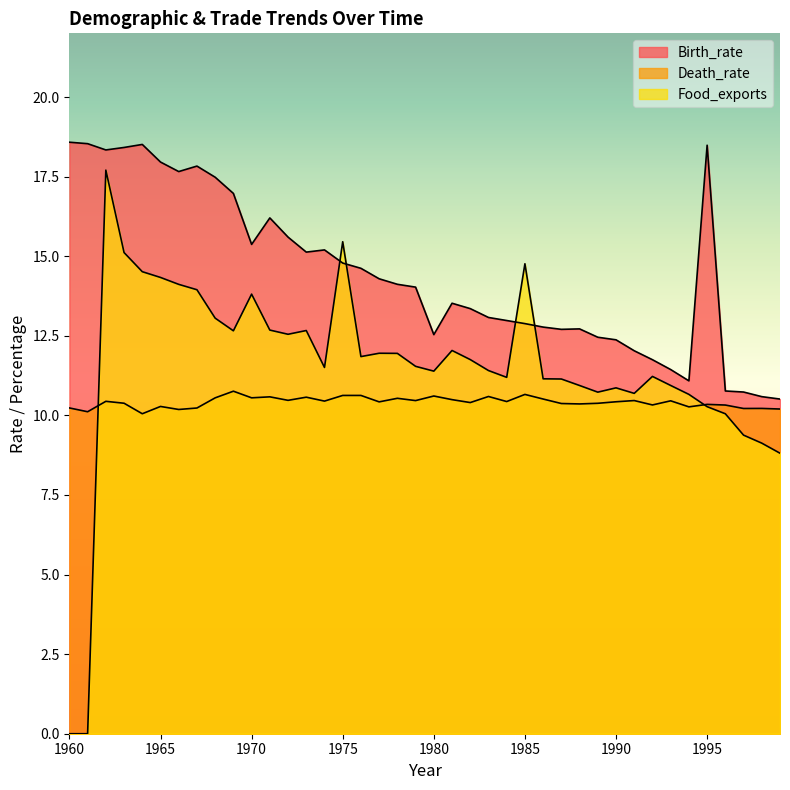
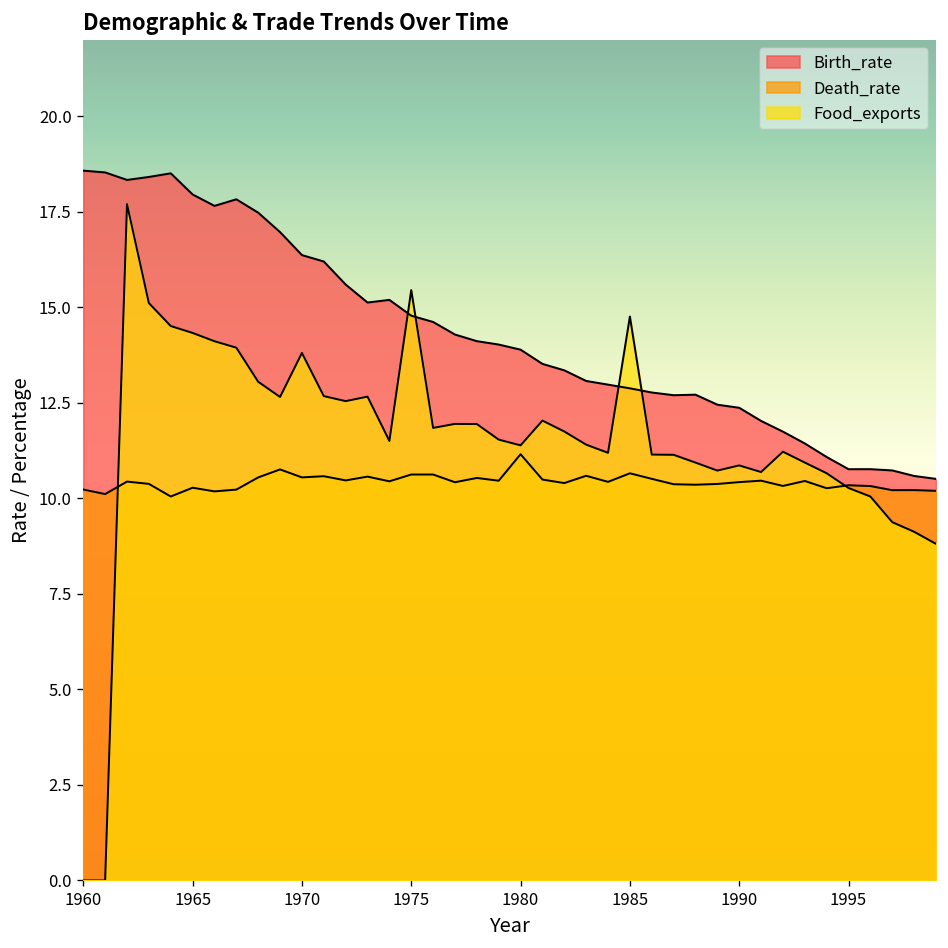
Birth_rate, 1970: 15.4 -> 16.4
Birth_rate, 1980: 12.5 -> 13.9
Death_rate, 1980: 10.6 -> 11.2
Birth_rate, 1995: 18.5 -> 10.8
